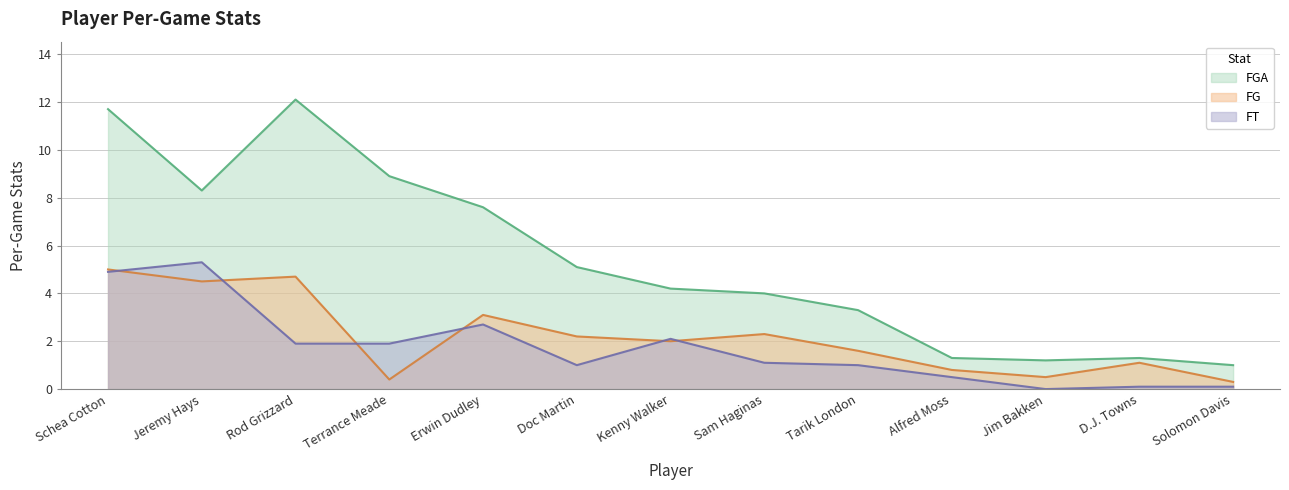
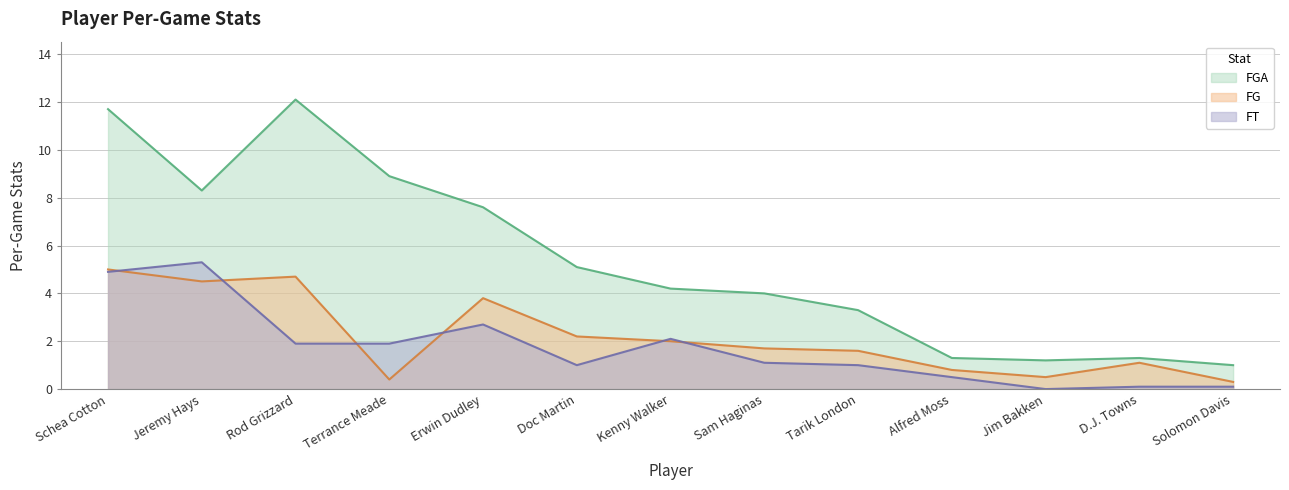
FG, Erwin Dudley: 3.1 -> 3.8
FG, Sam Haginas: 2.3 -> 1.7
